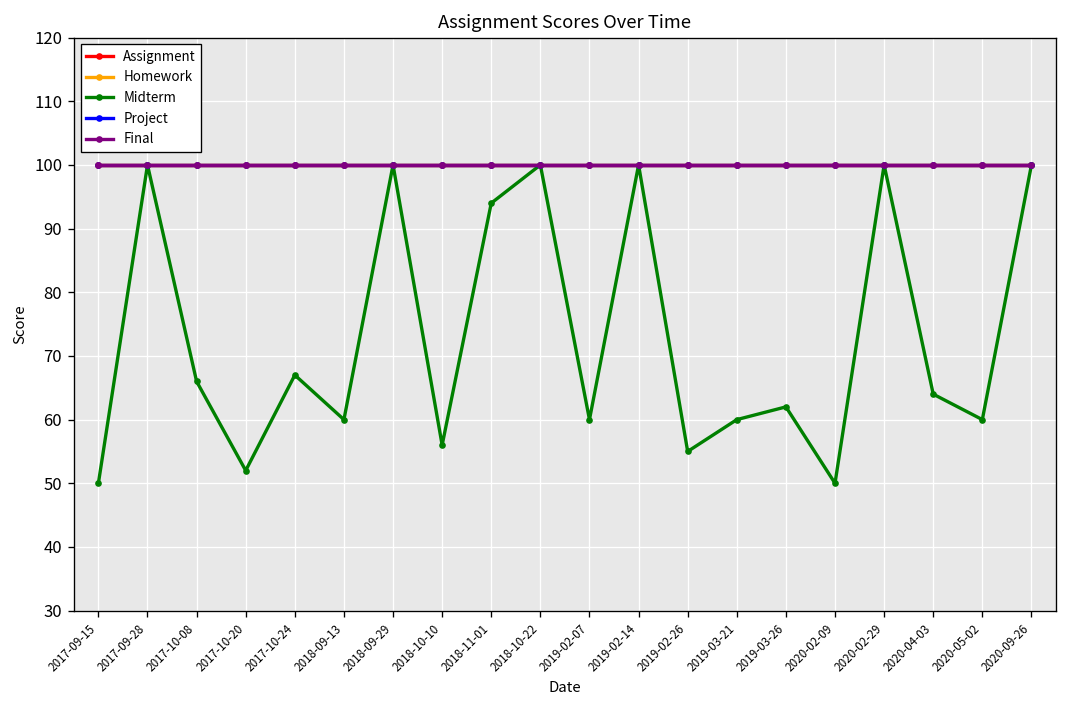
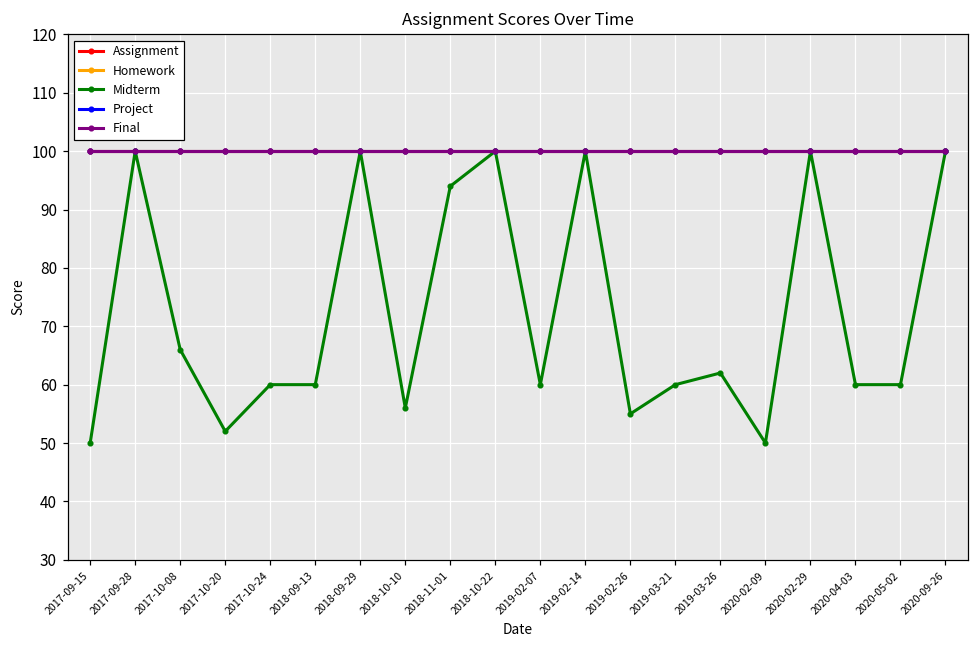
Midterm, 2017-10-24: 67 -> 60
Midterm, 2020-04-03: 64 -> 60
